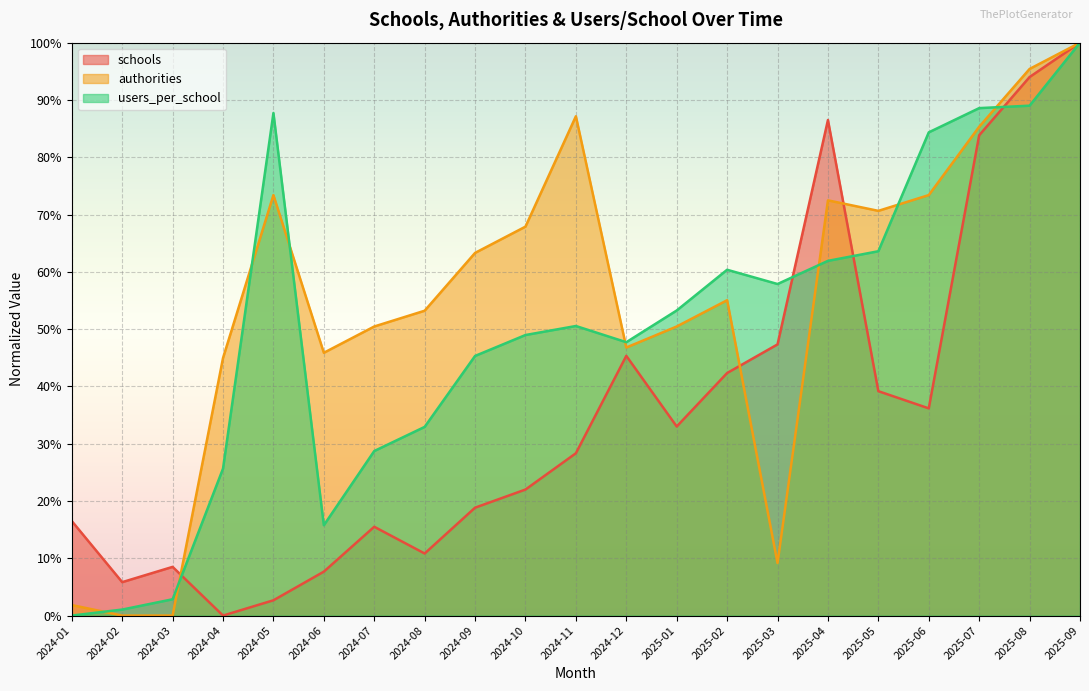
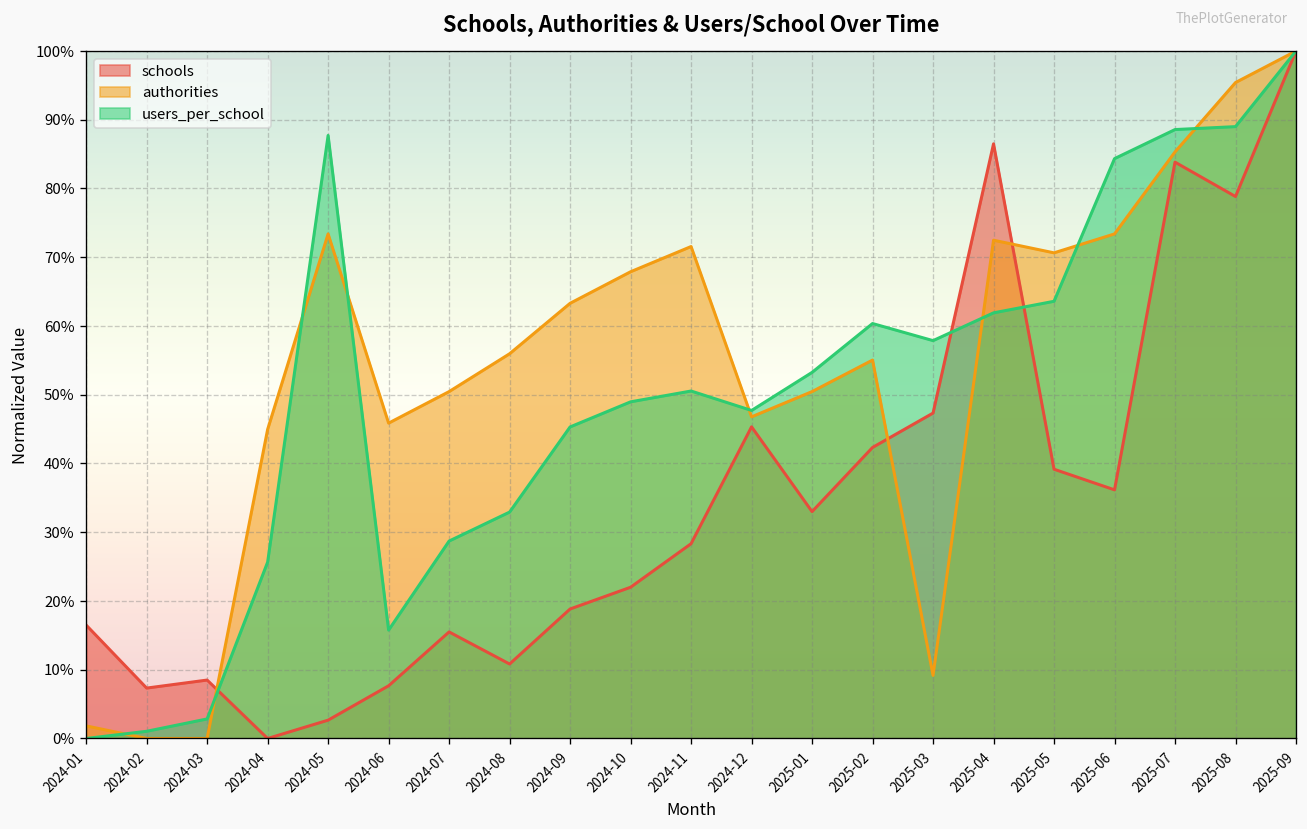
schools, 2024-02: 6% -> 7%
authorities, 2024-08: 53% -> 56%
authorities, 2024-11: 87% -> 72%
schools, 2025-08: 94% -> 79%
